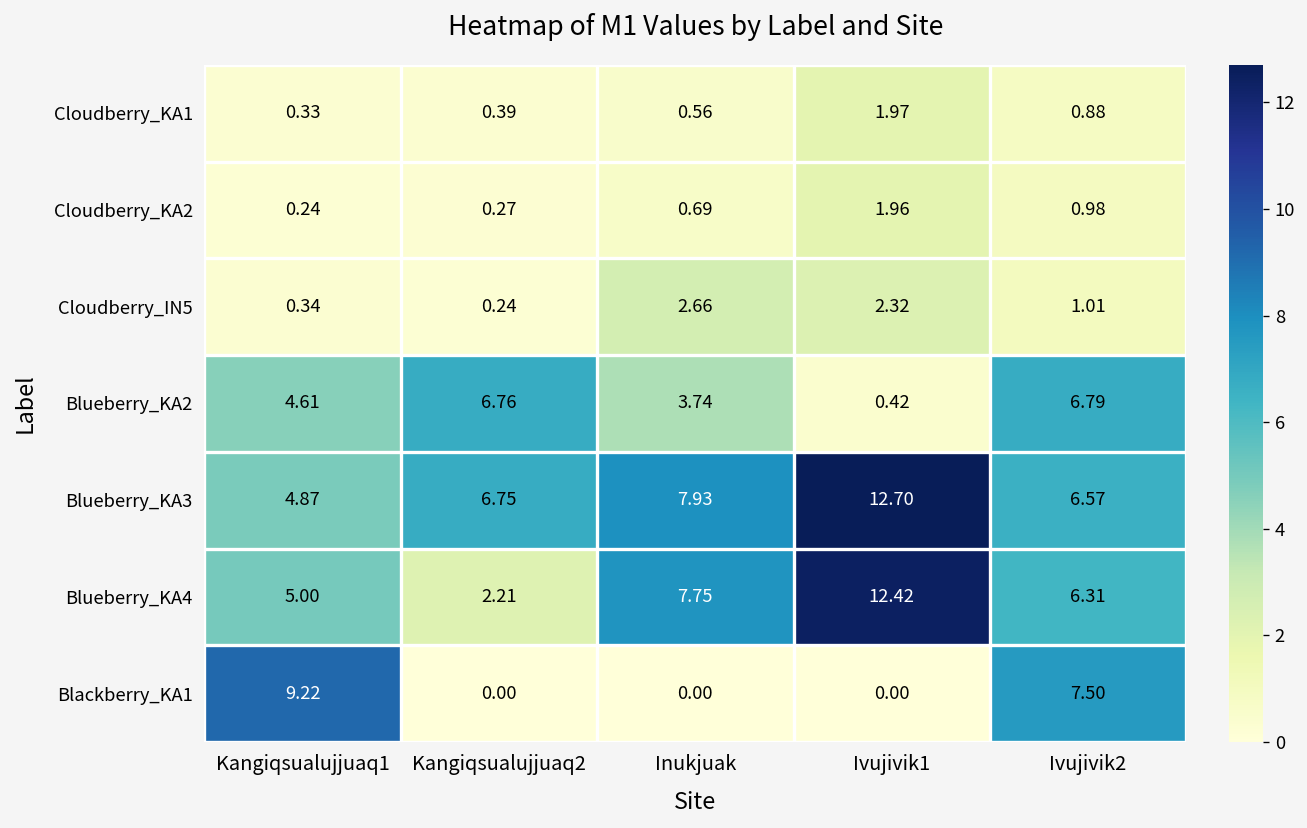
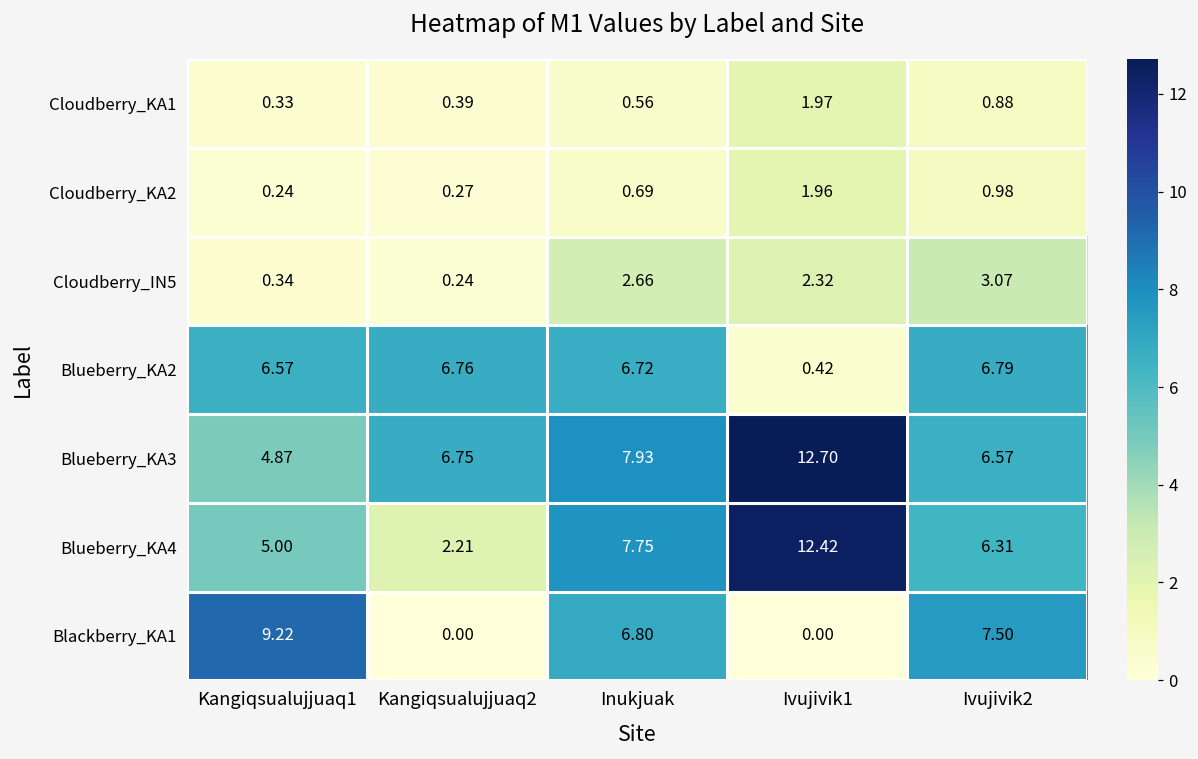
Cloudberry_IN5, Ivujivik2: 1.01 -> 3.07
Blueberry_KA2, Kangiqsualujjuaq1: 4.61 -> 6.57
Blueberry_KA2, Inukjuak: 3.74 -> 6.72
Blackberry_KA1, Inukjuak: 0.00 -> 6.80
